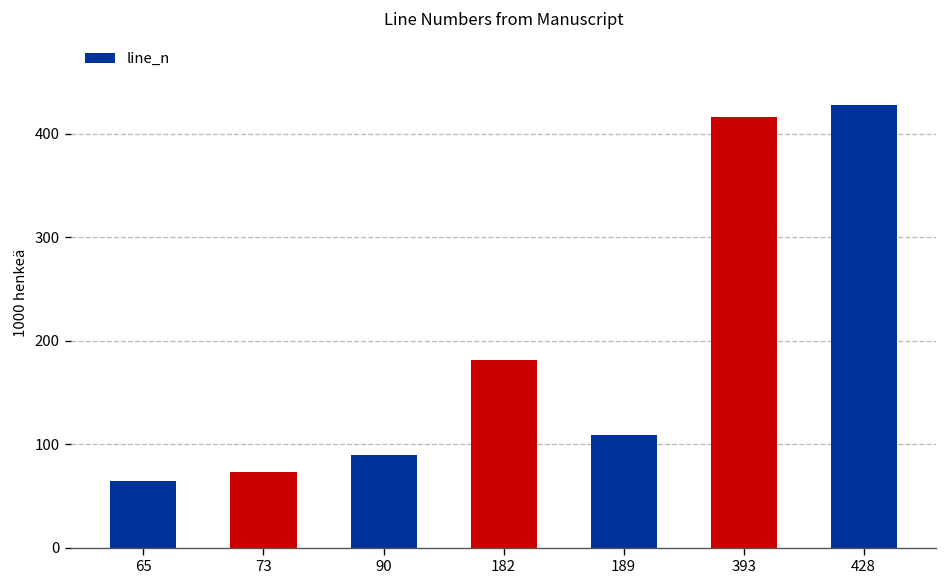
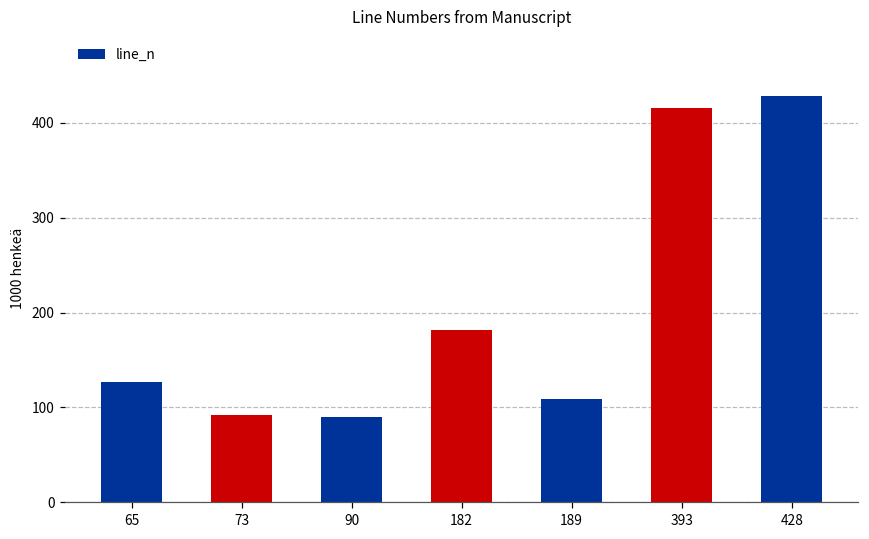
65: 70 -> 130
73: 70 -> 90
